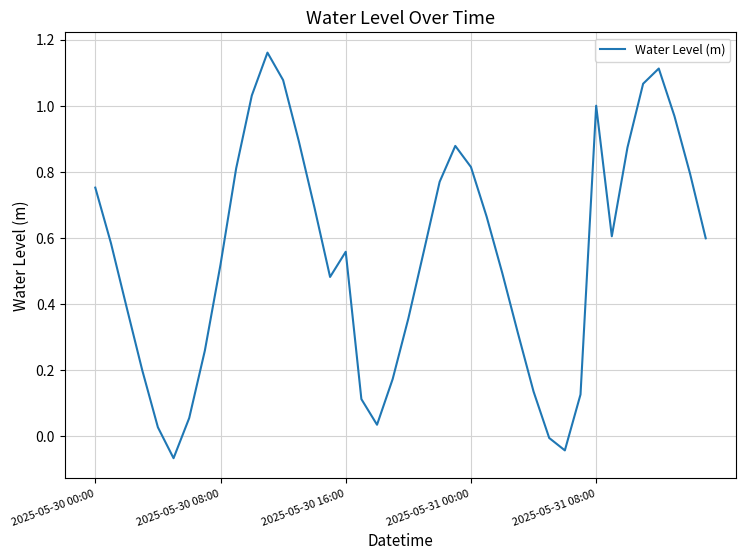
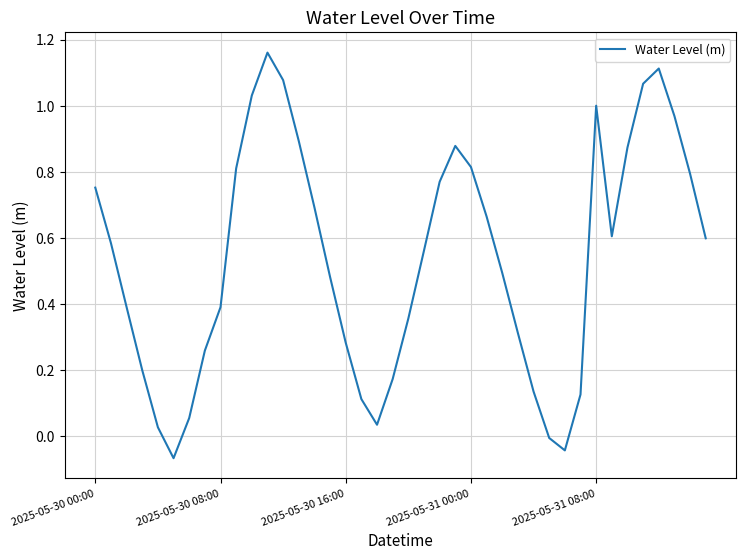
2025-05-30 08:00: 0.52 -> 0.39
2025-05-30 16:00: 0.56 -> 0.28
